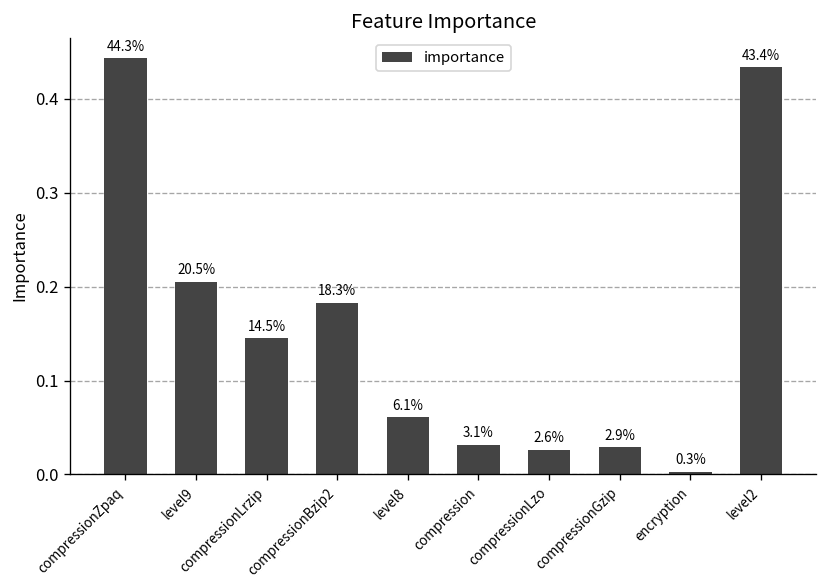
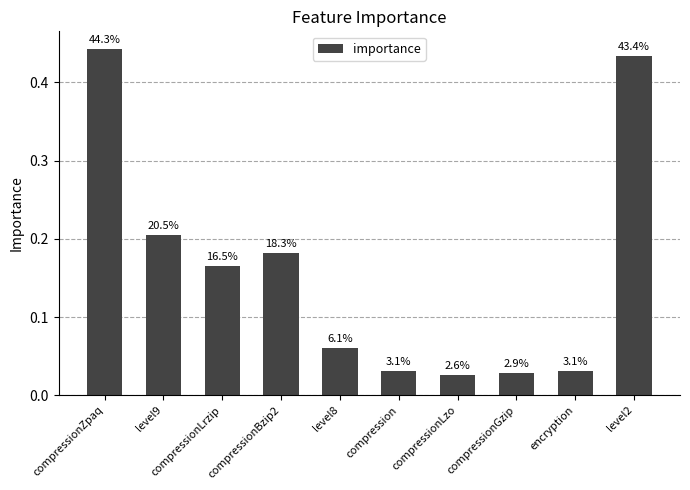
compressionLrzip: 14.5% -> 16.5%
encryption: 0.3% -> 3.1%
